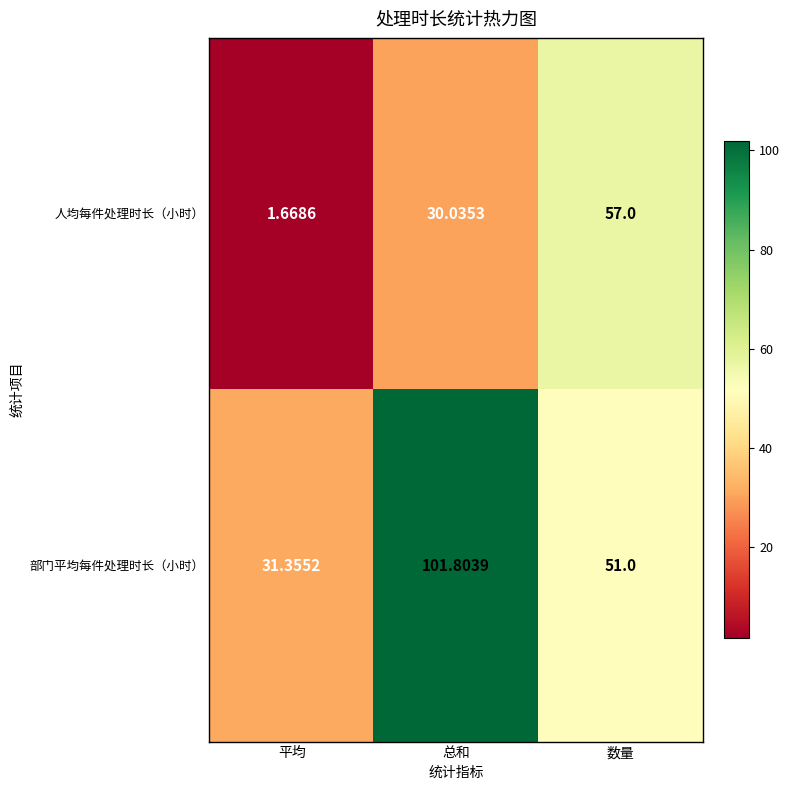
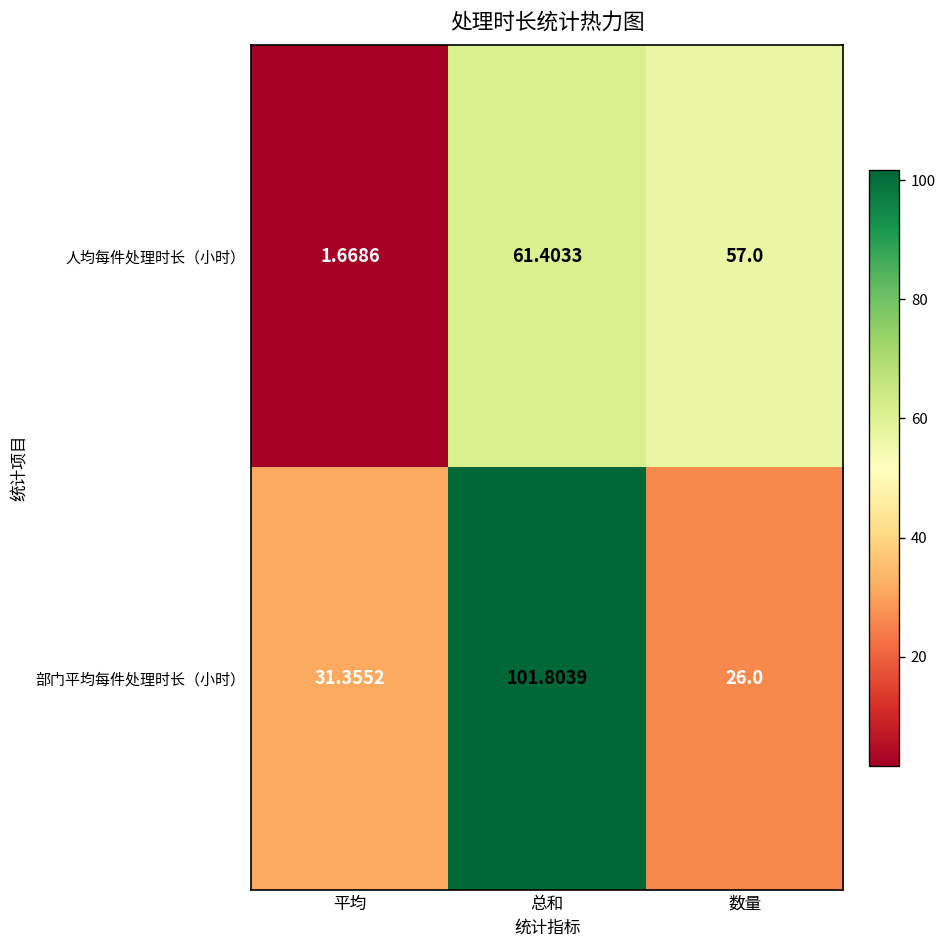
人均每件处理时长（小时）, 总和: 30.0353 -> 61.4033
部门平均每件处理时长（小时）, 数量: 51.0 -> 26.0
